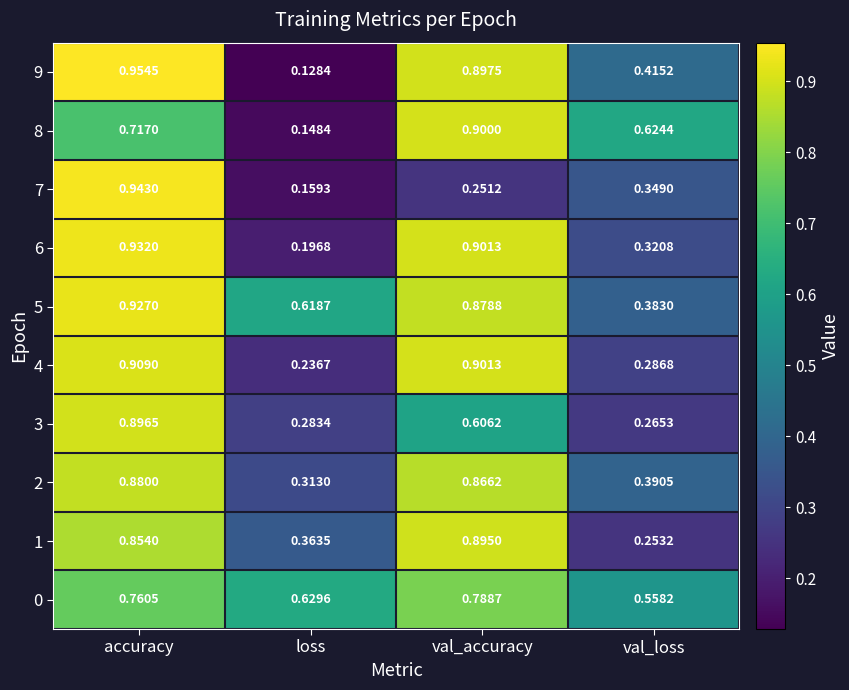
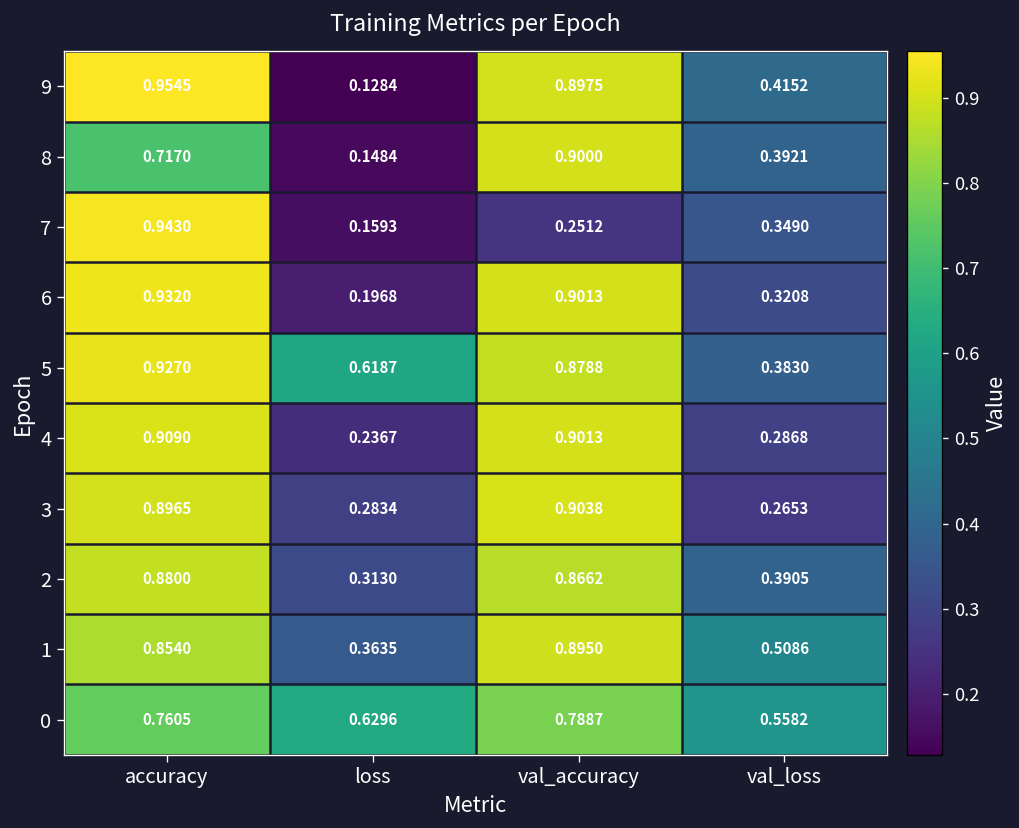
8, val_loss: 0.6244 -> 0.3921
3, val_accuracy: 0.6062 -> 0.9038
1, val_loss: 0.2532 -> 0.5086
